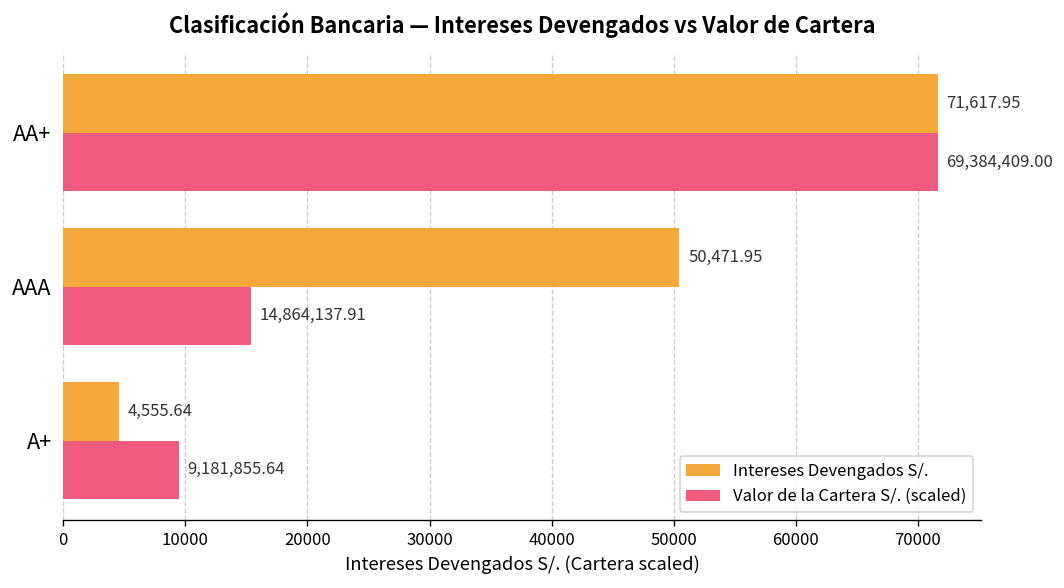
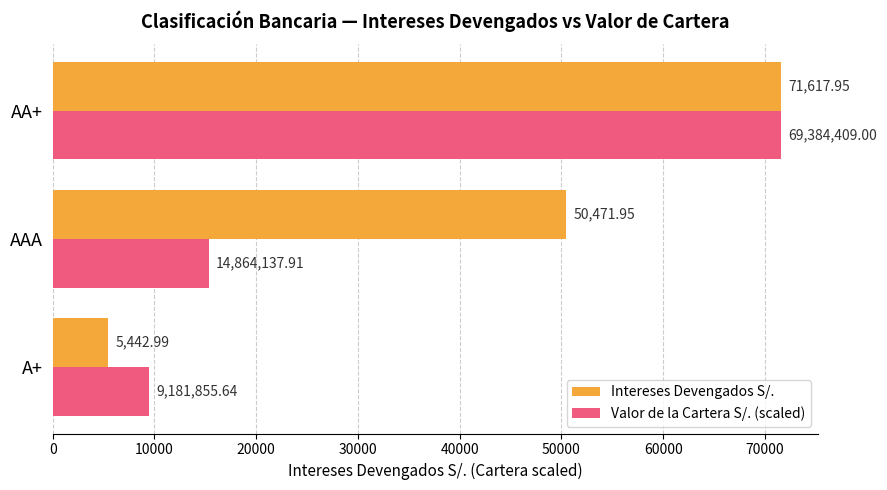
Intereses Devengados S/., A+: 4,555.64 -> 5,442.99
